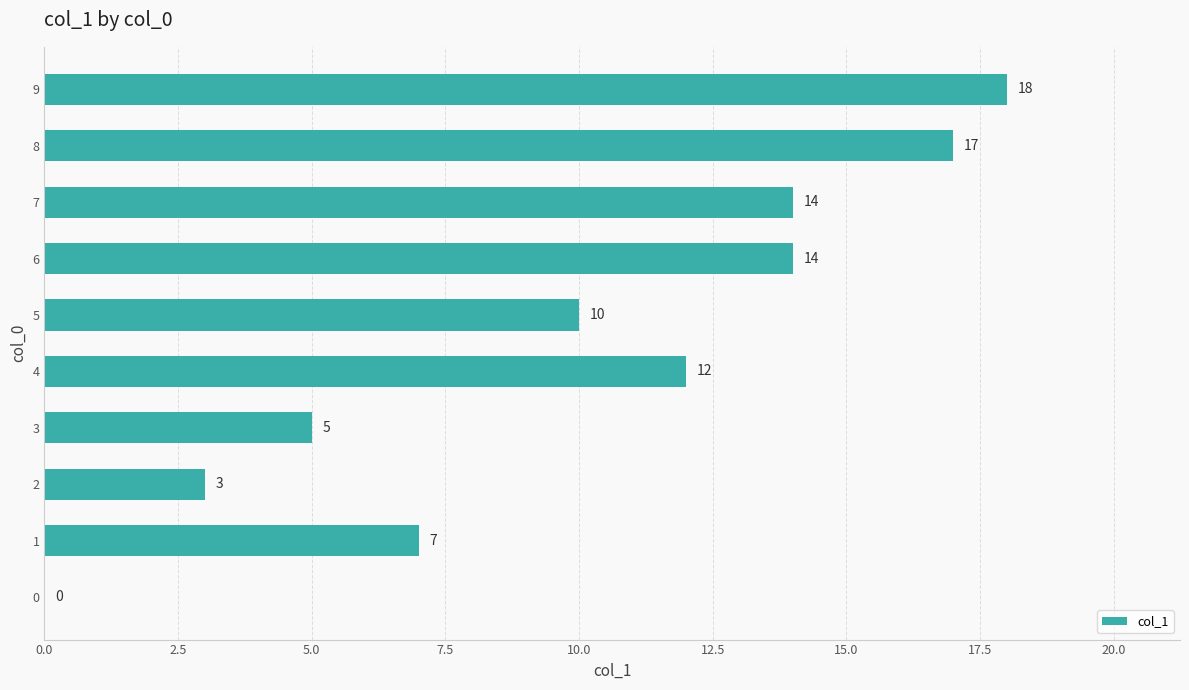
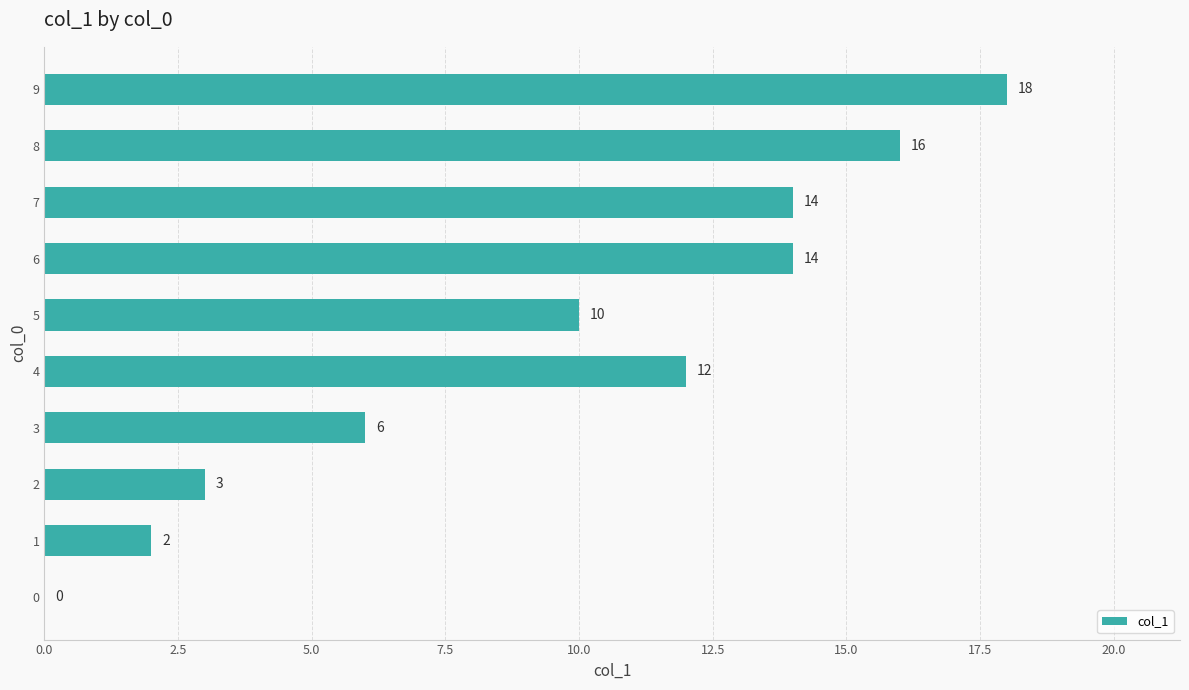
8: 17 -> 16
3: 5 -> 6
1: 7 -> 2
